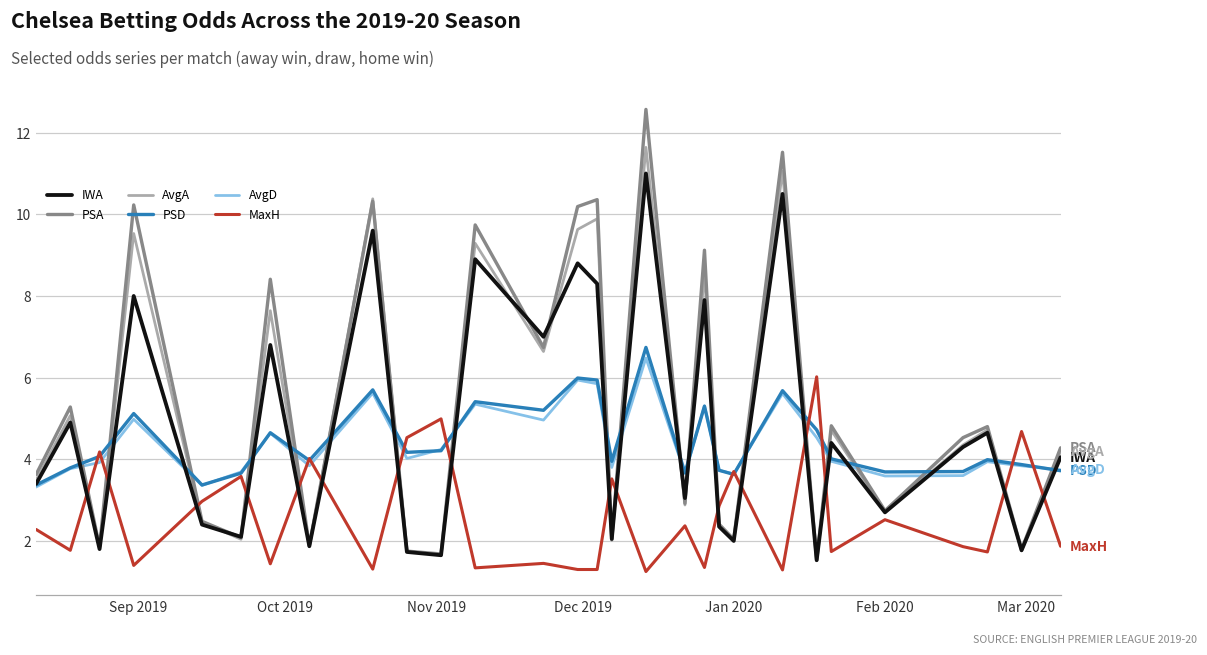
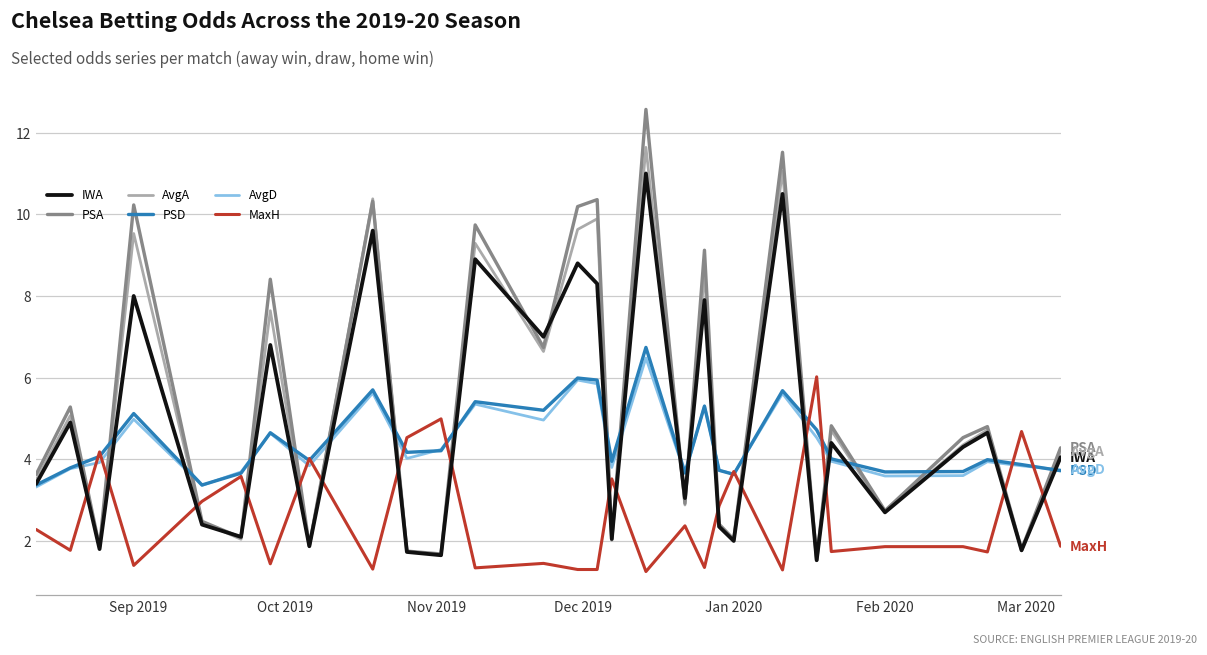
MaxH, Feb 2020: 2.5 -> 1.9
